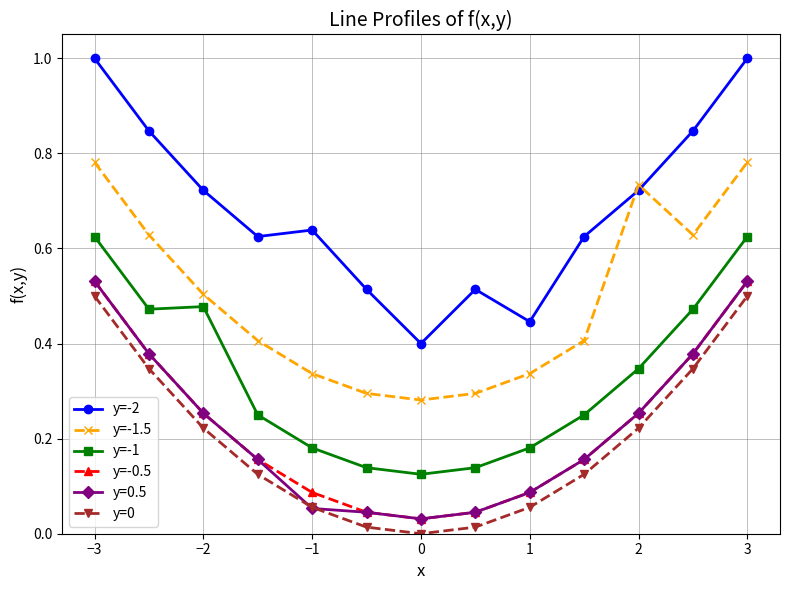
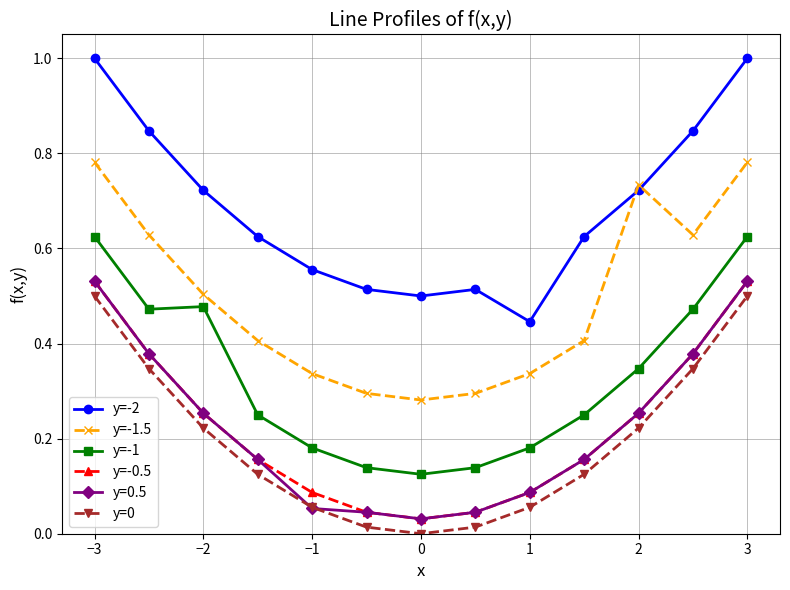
y=-2, −1: 0.64 -> 0.56
y=-2, 0: 0.4 -> 0.5
